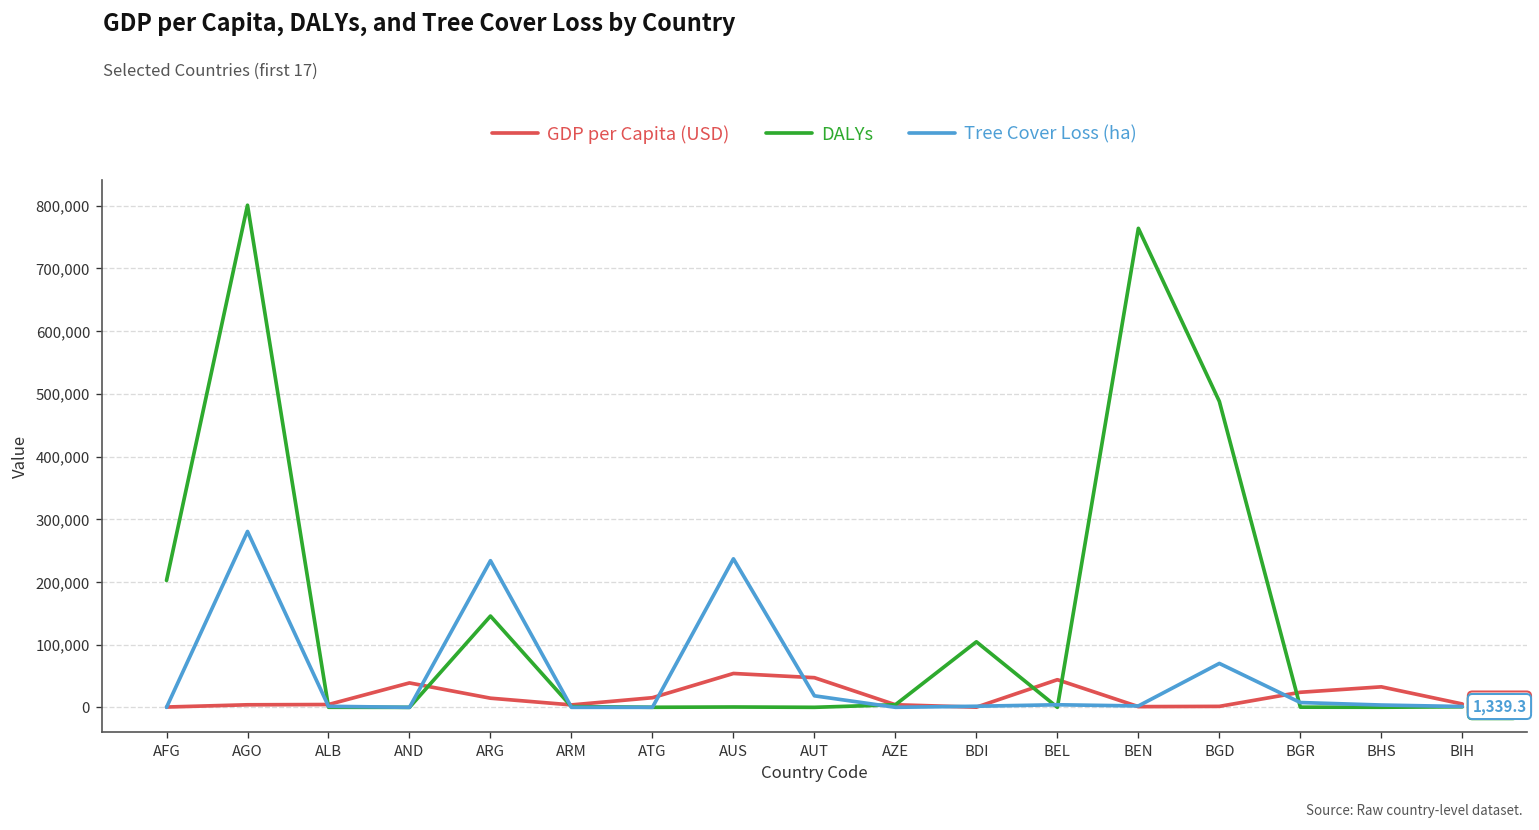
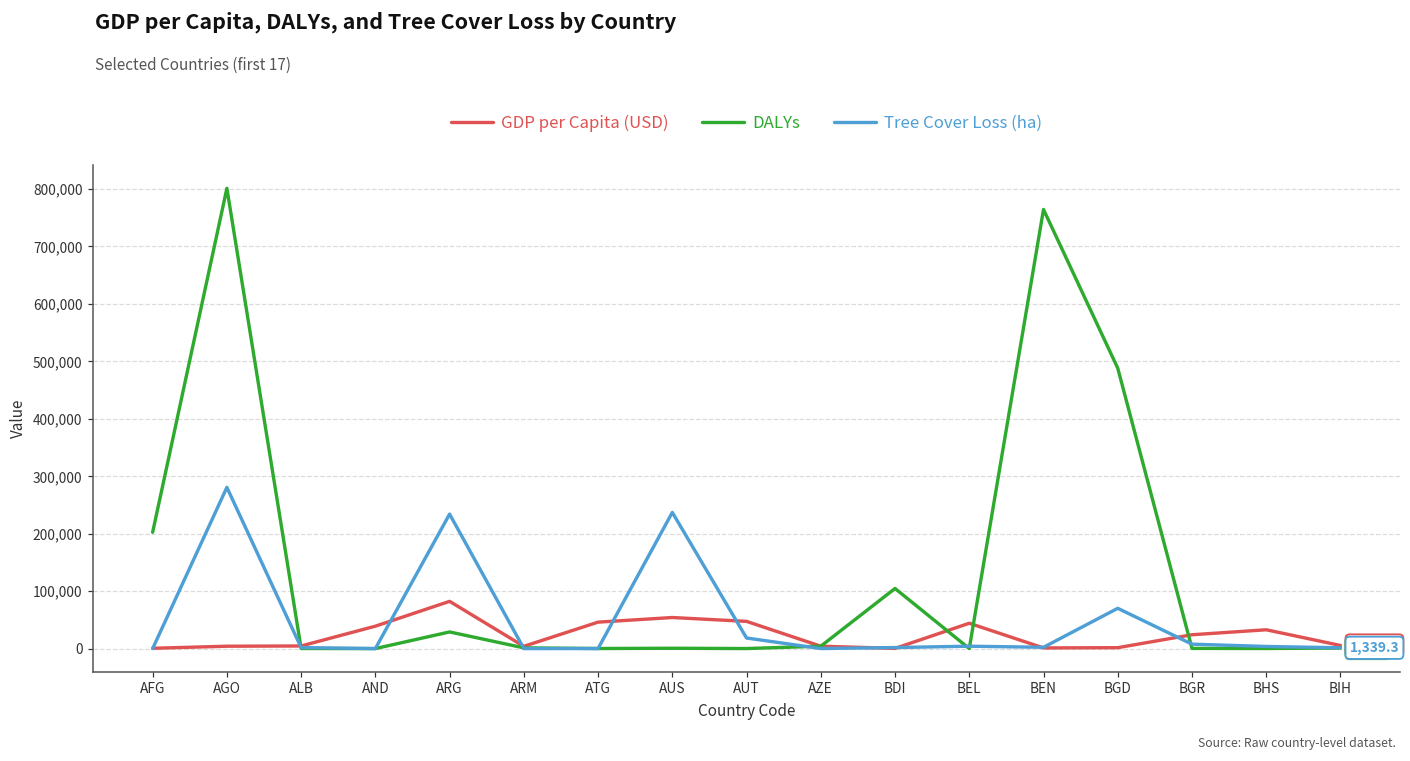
GDP per Capita (USD), ARG: 10,000 -> 80,000
DALYs, ARG: 150,000 -> 30,000
GDP per Capita (USD), ATG: 20,000 -> 50,000
